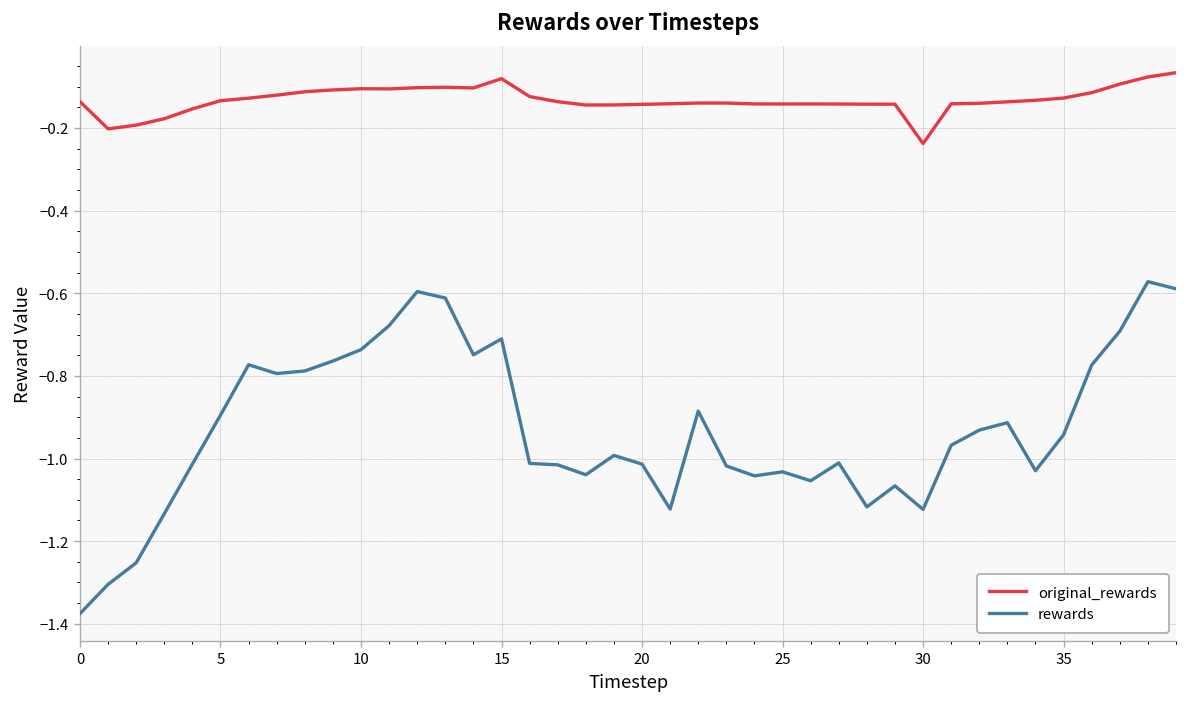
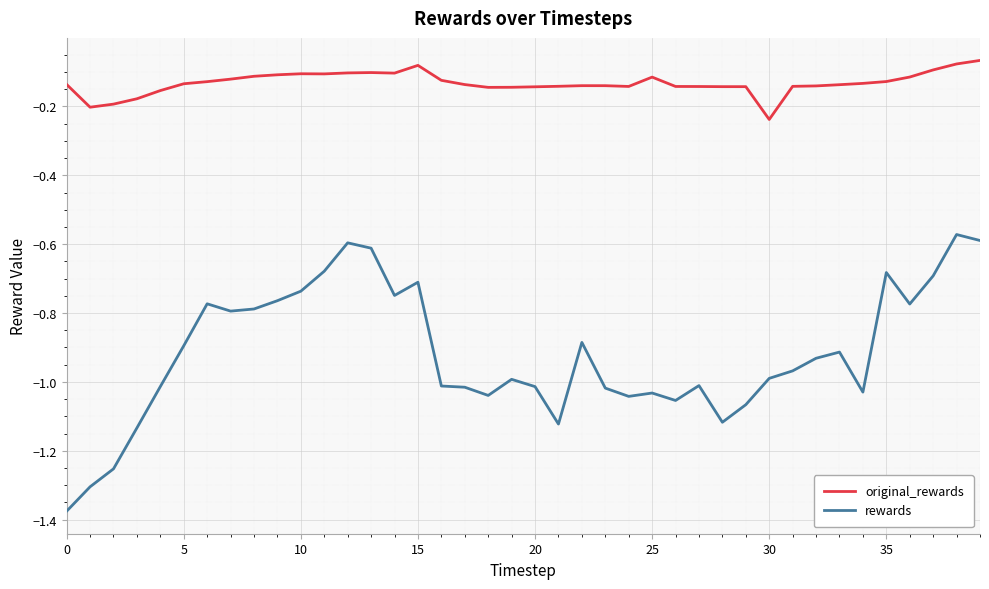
original_rewards, 25: -0.14 -> -0.11
rewards, 30: -1.12 -> -0.99
rewards, 35: -0.94 -> -0.68
